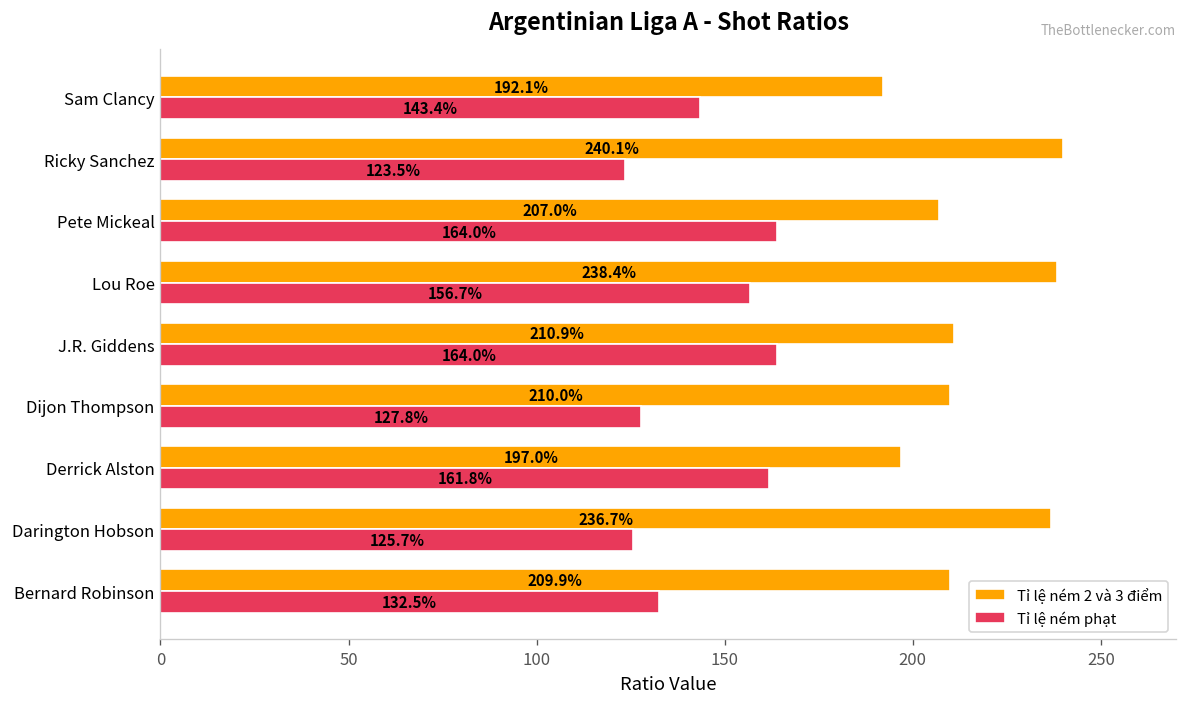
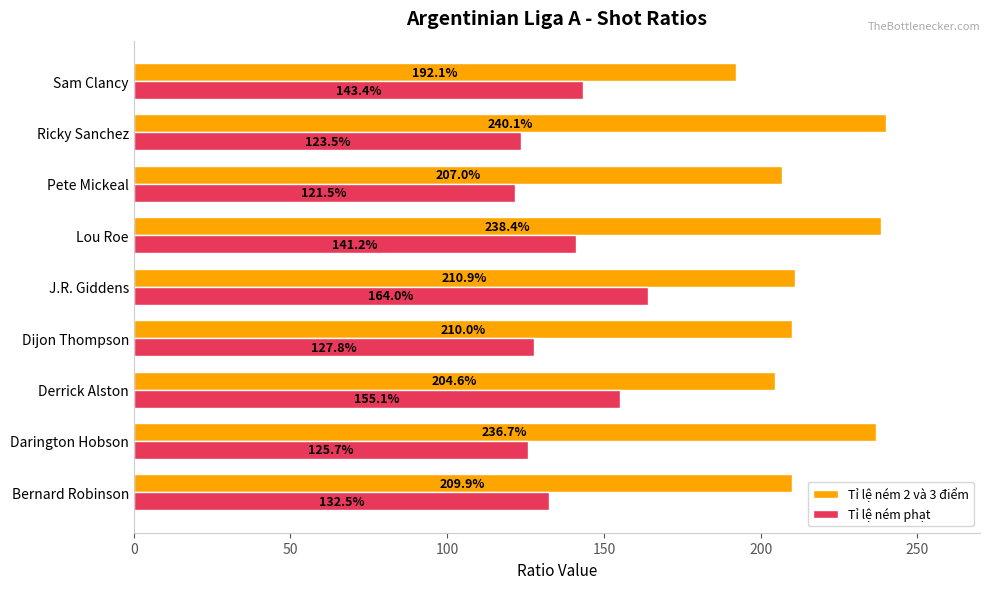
Tỉ lệ ném phạt, Pete Mickeal: 164.0% -> 121.5%
Tỉ lệ ném phạt, Lou Roe: 156.7% -> 141.2%
Tỉ lệ ném 2 và 3 điểm, Derrick Alston: 197.0% -> 204.6%
Tỉ lệ ném phạt, Derrick Alston: 161.8% -> 155.1%
